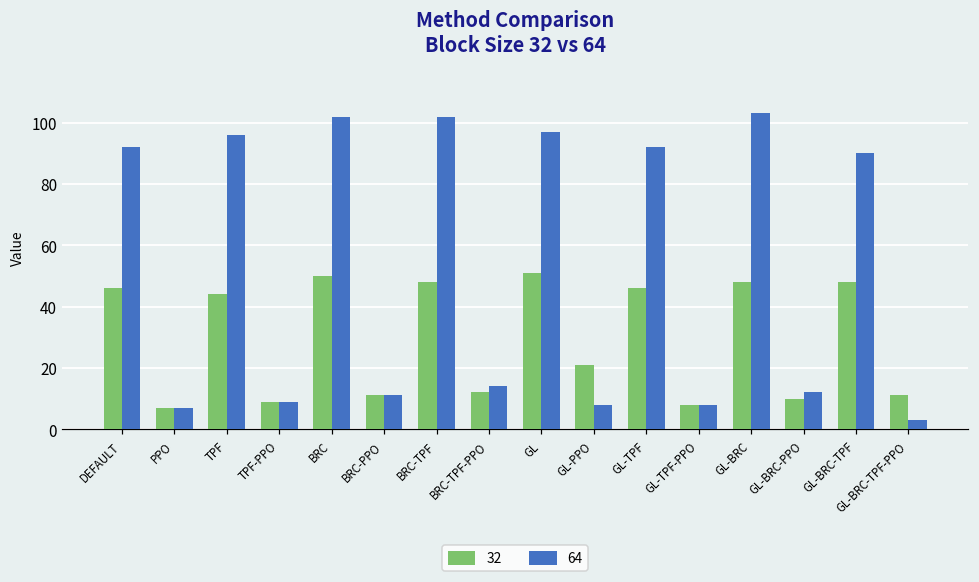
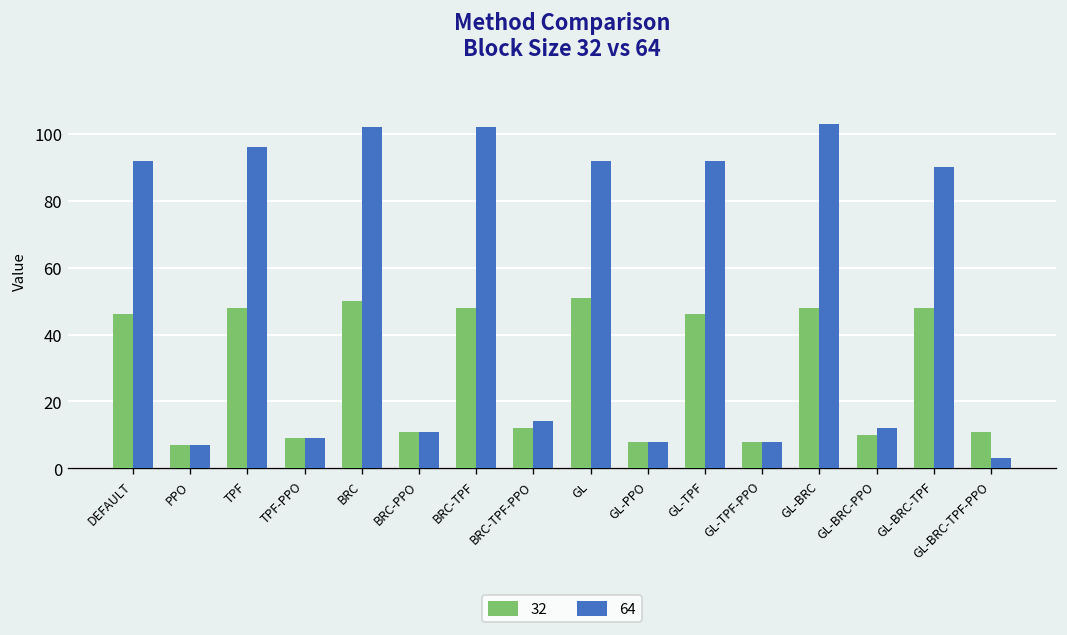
32, TPF: 44 -> 48
64, GL: 97 -> 92
32, GL-PPO: 21 -> 8
